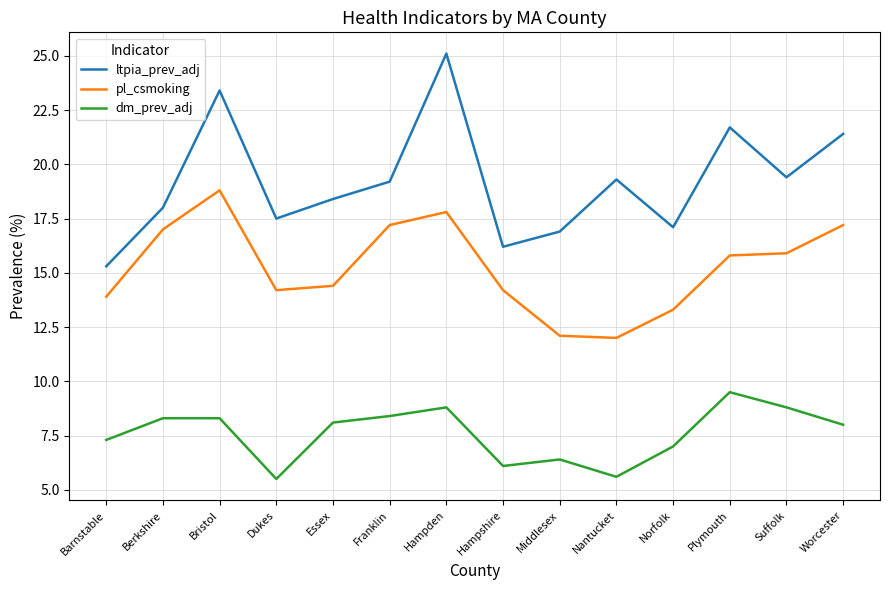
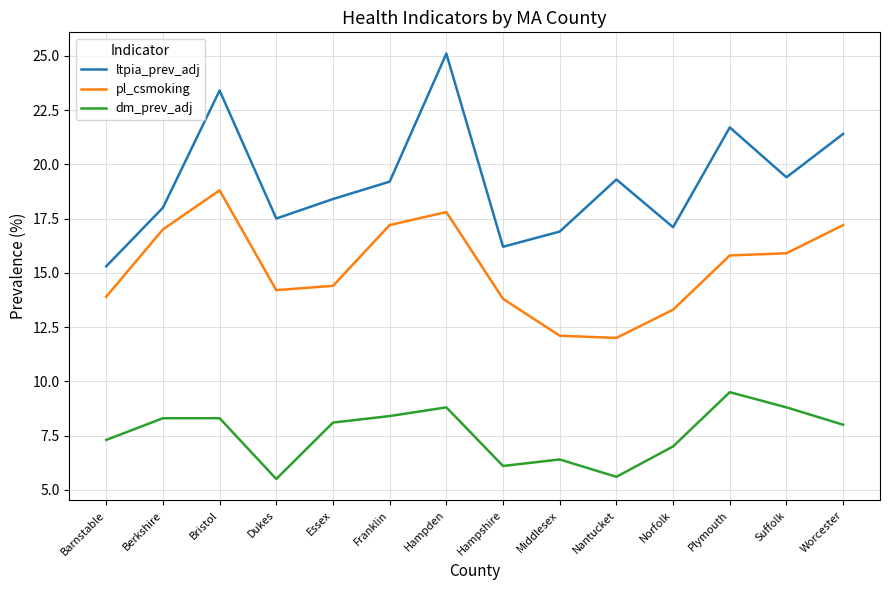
pl_csmoking, Hampshire: 14.2 -> 13.8
